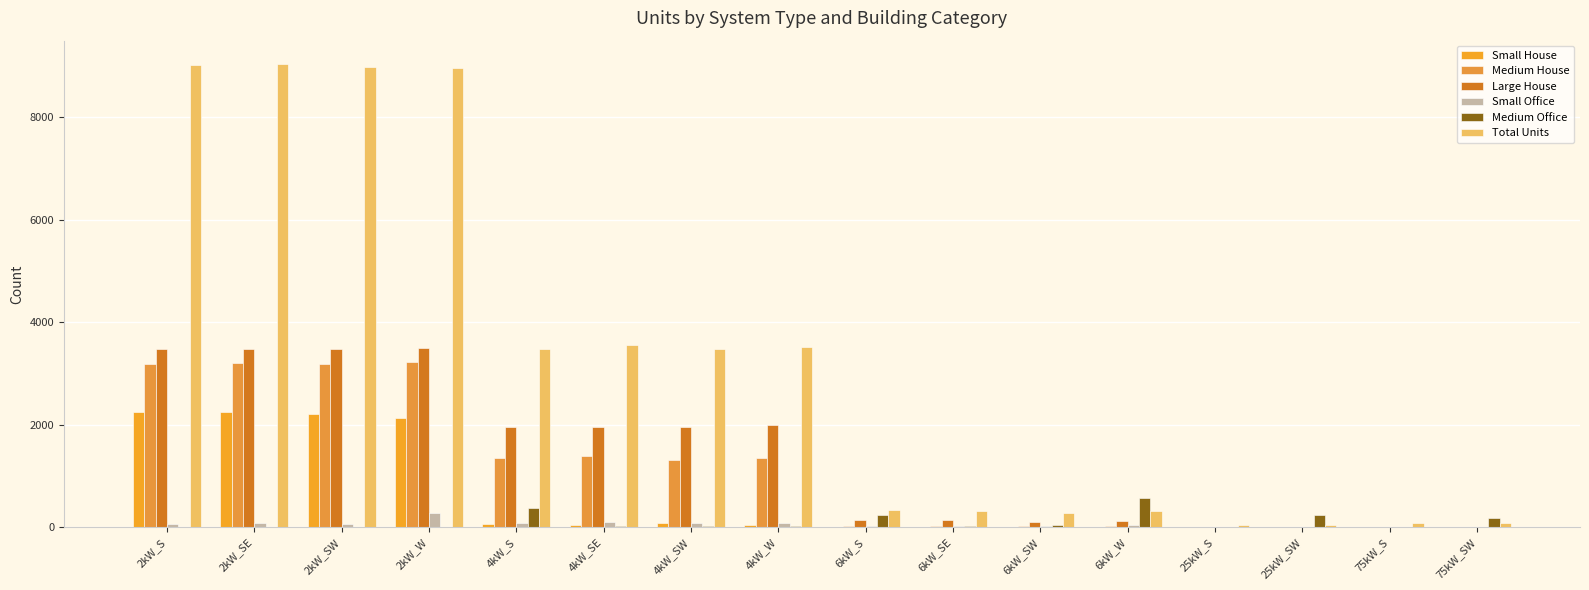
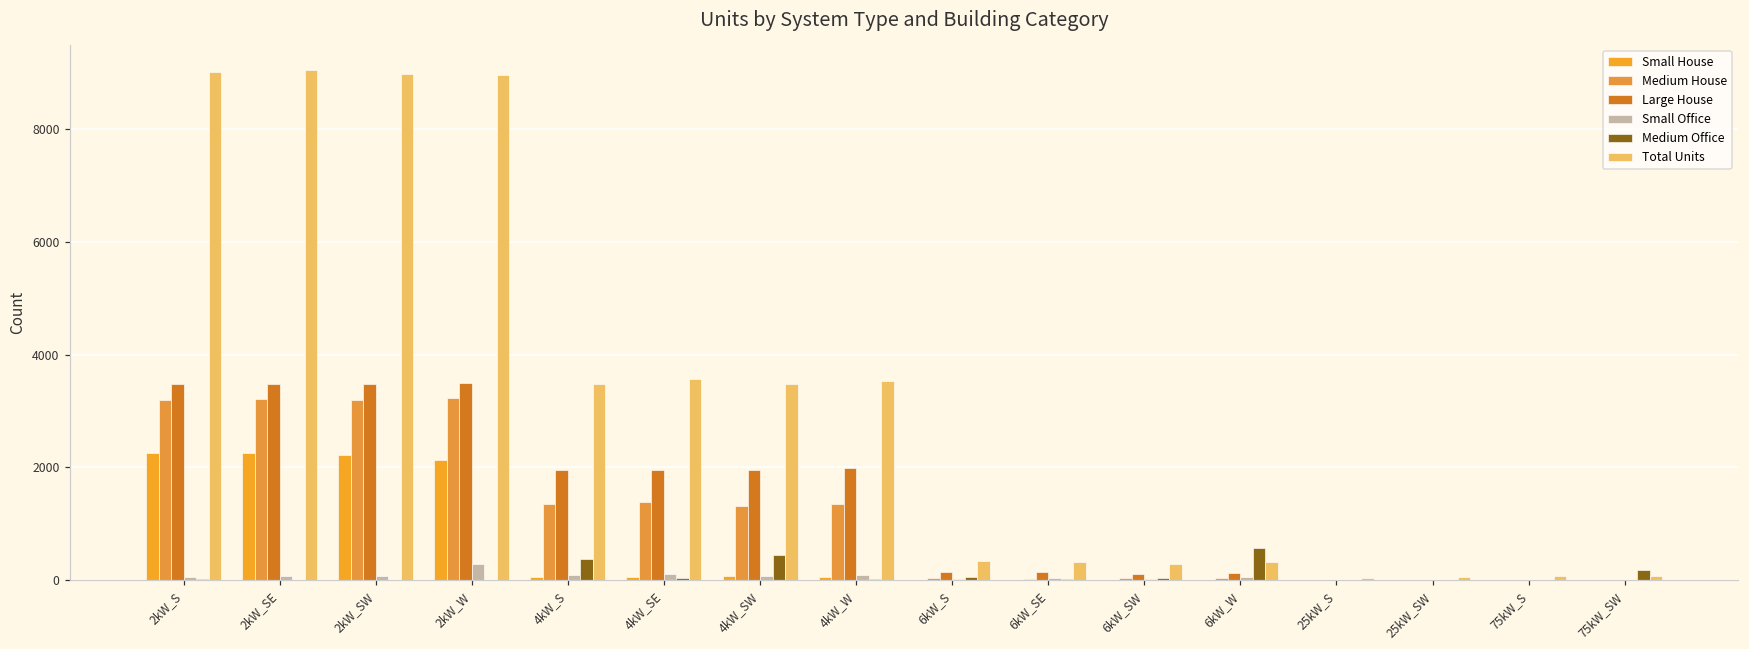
Medium Office, 4kW_SW: 0 -> 400
Medium Office, 6kW_S: 200 -> 0
Medium Office, 25kW_SW: 200 -> 0
